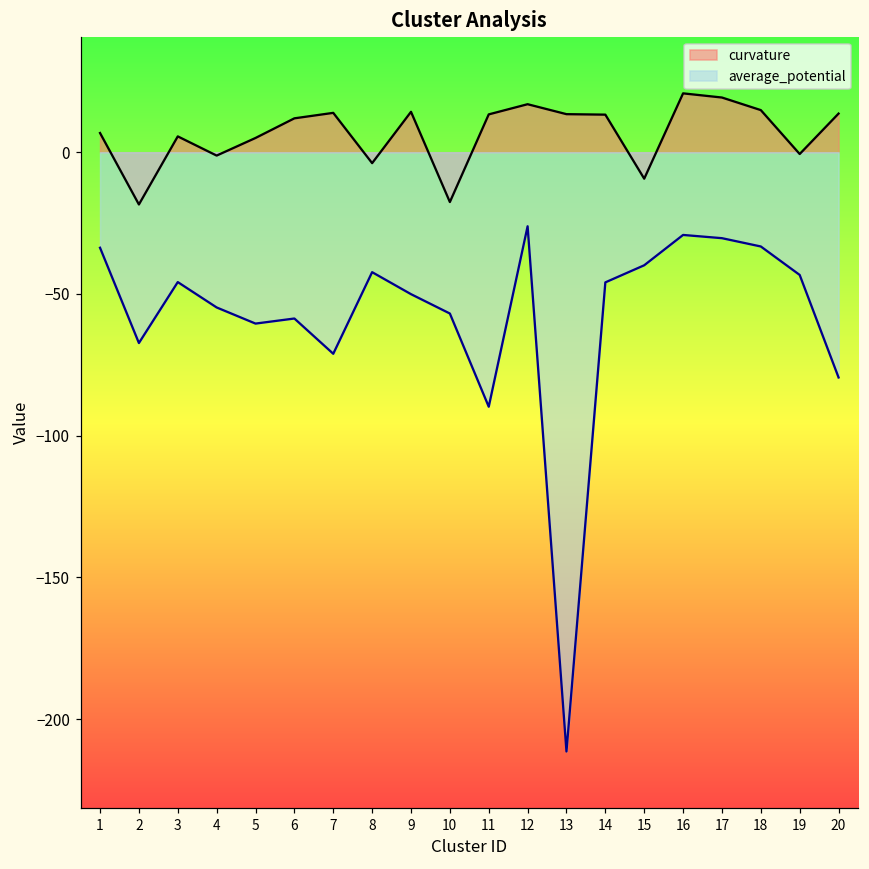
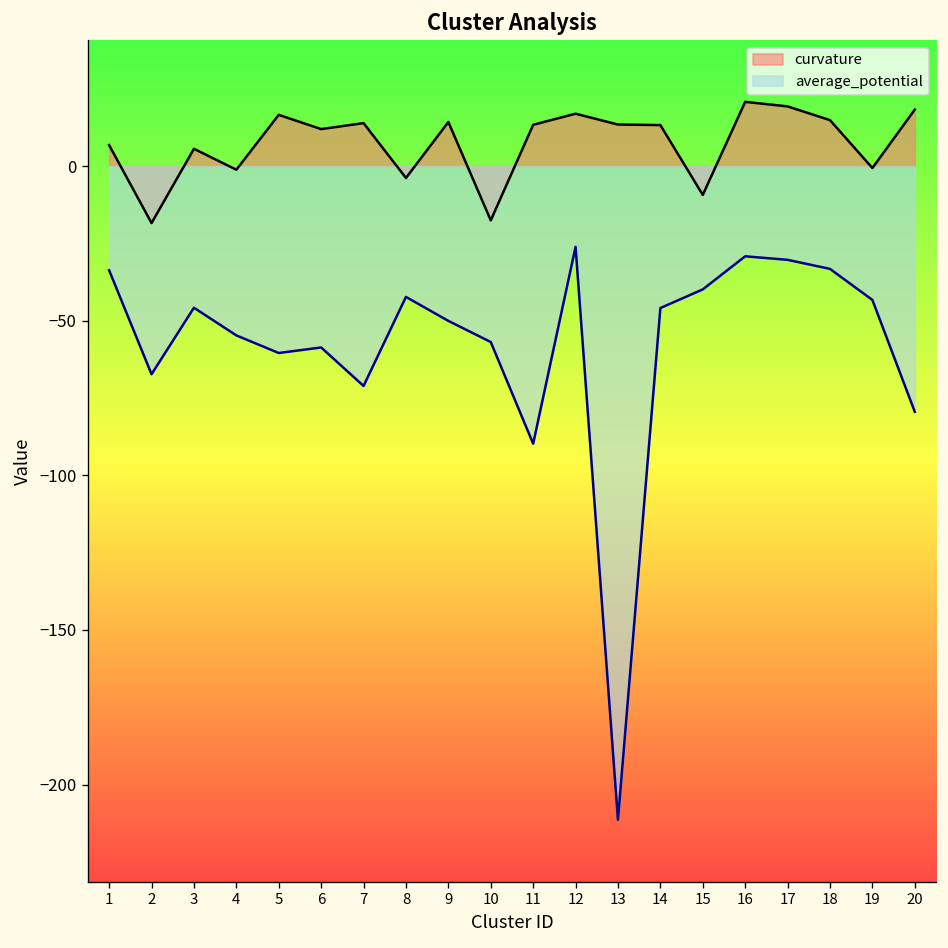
curvature, 5: 5 -> 17
curvature, 20: 14 -> 18
